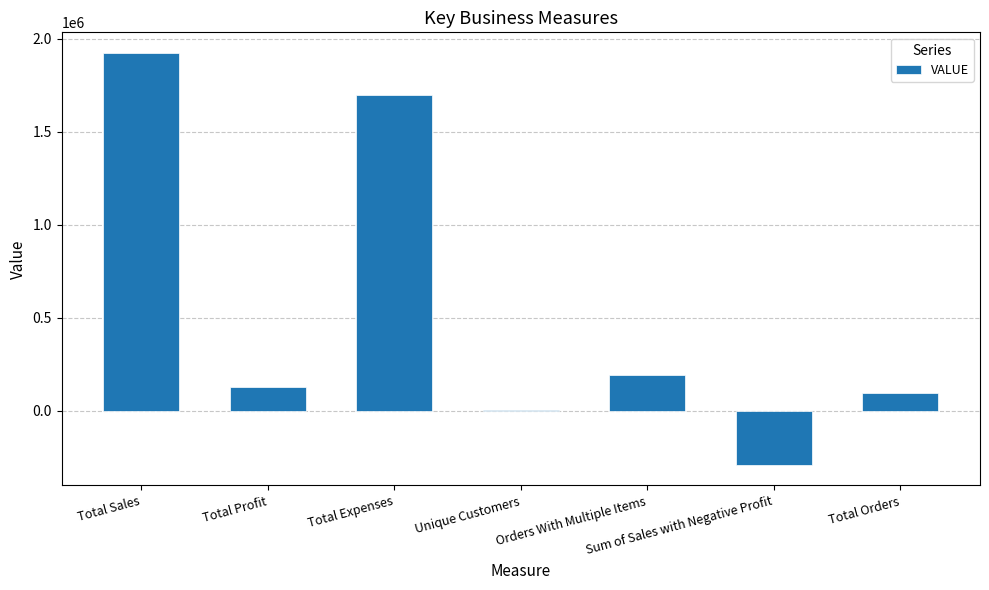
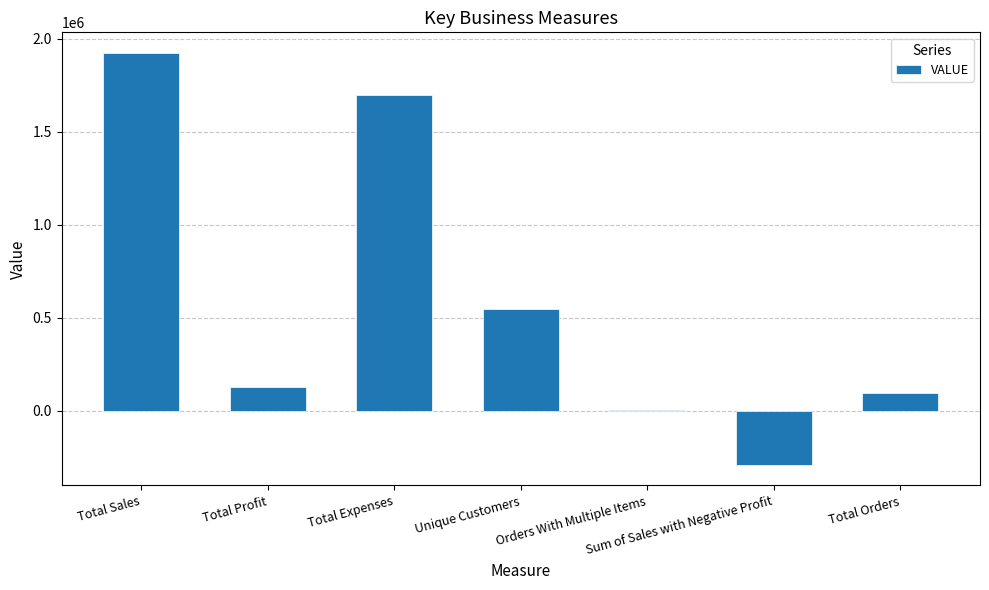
Unique Customers: 0 -> 550000
Orders With Multiple Items: 190000 -> 0
